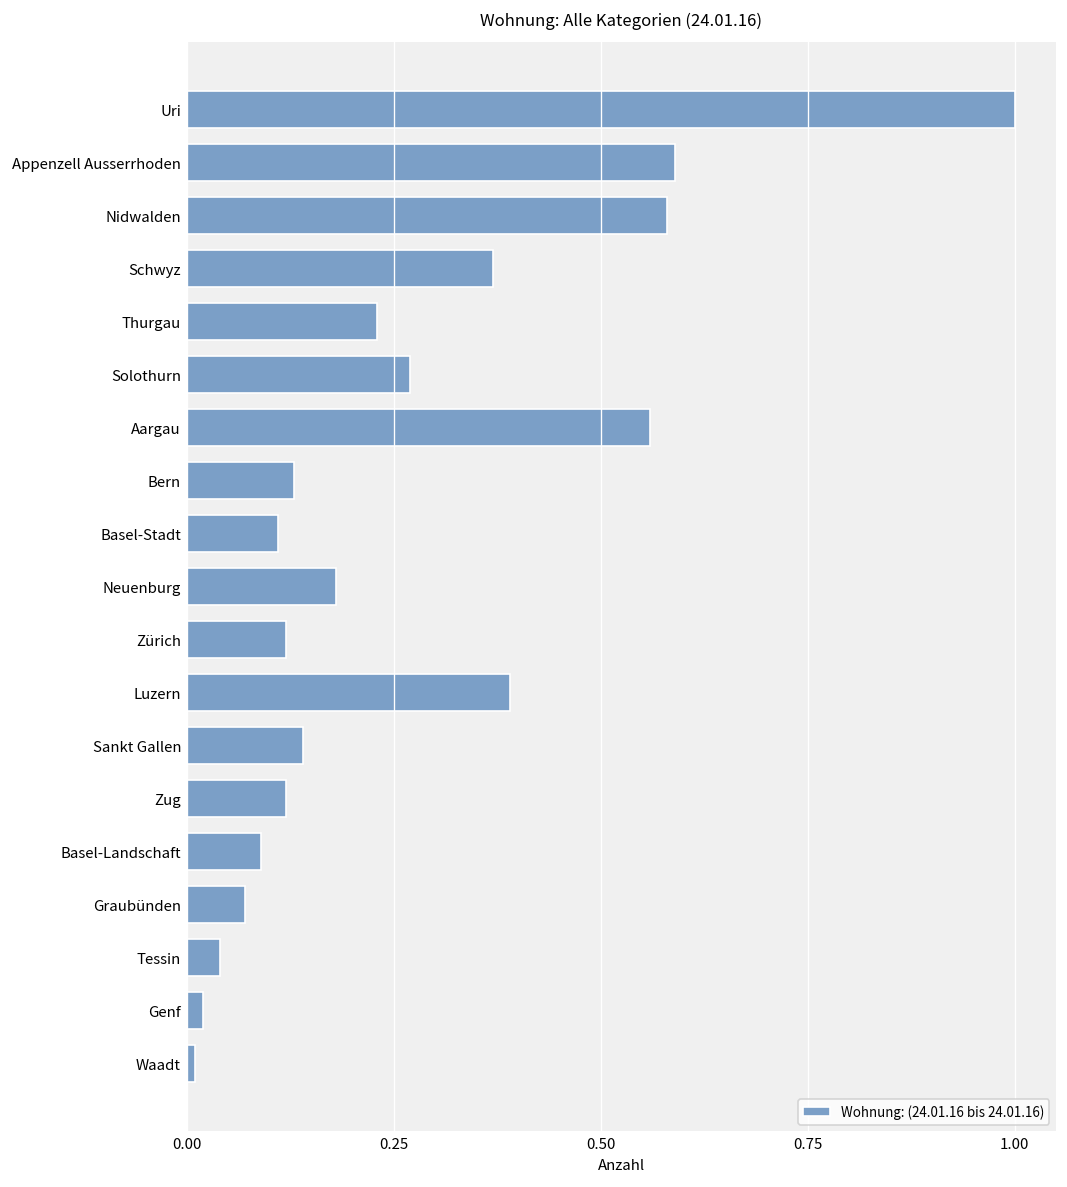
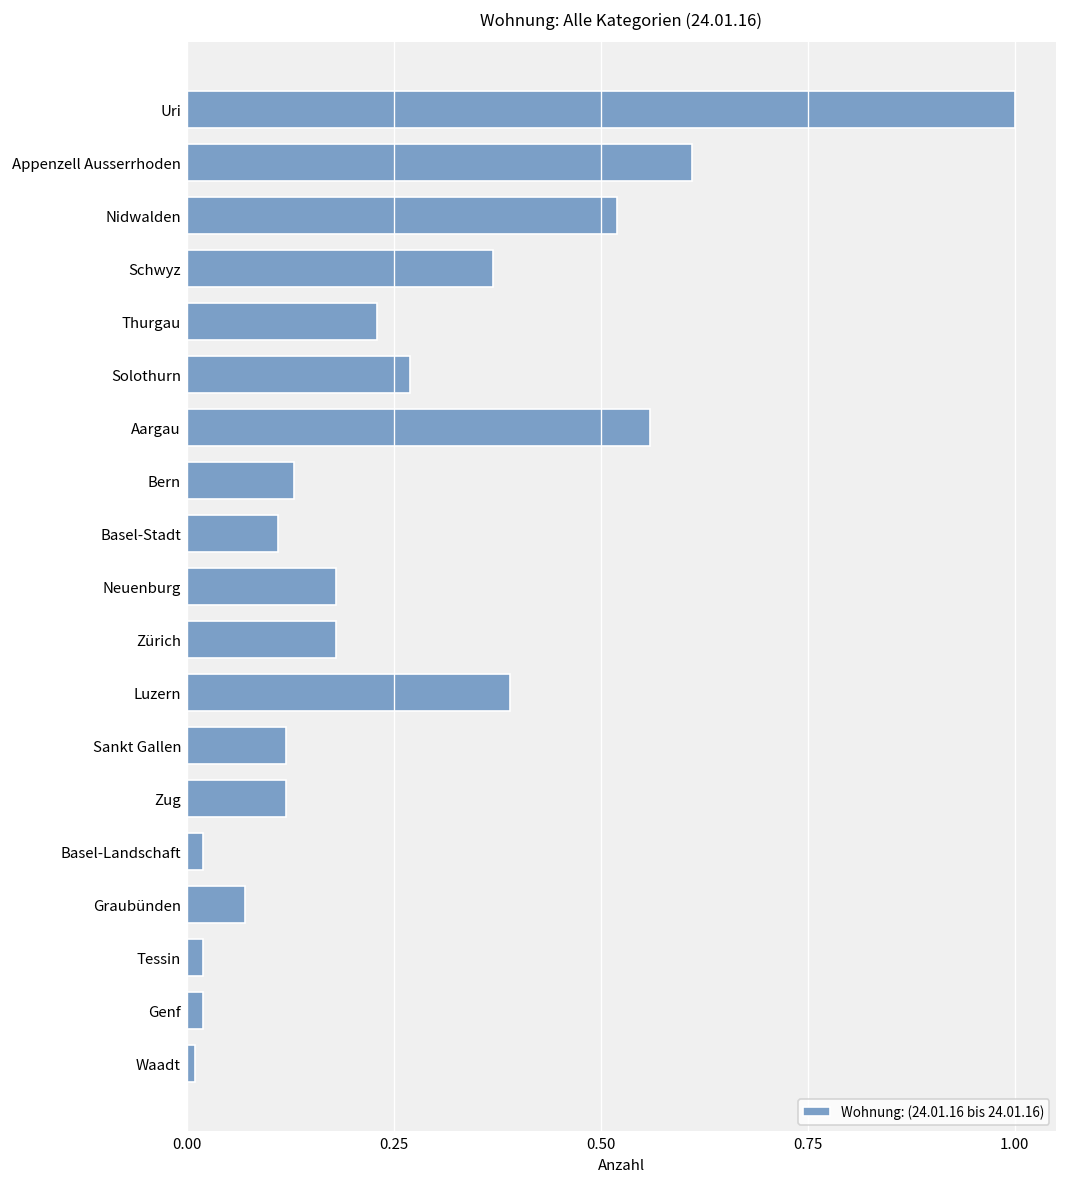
Appenzell Ausserrhoden: 0.59 -> 0.61
Nidwalden: 0.58 -> 0.52
Zürich: 0.12 -> 0.18
Sankt Gallen: 0.14 -> 0.12
Basel-Landschaft: 0.09 -> 0.02
Tessin: 0.04 -> 0.02
